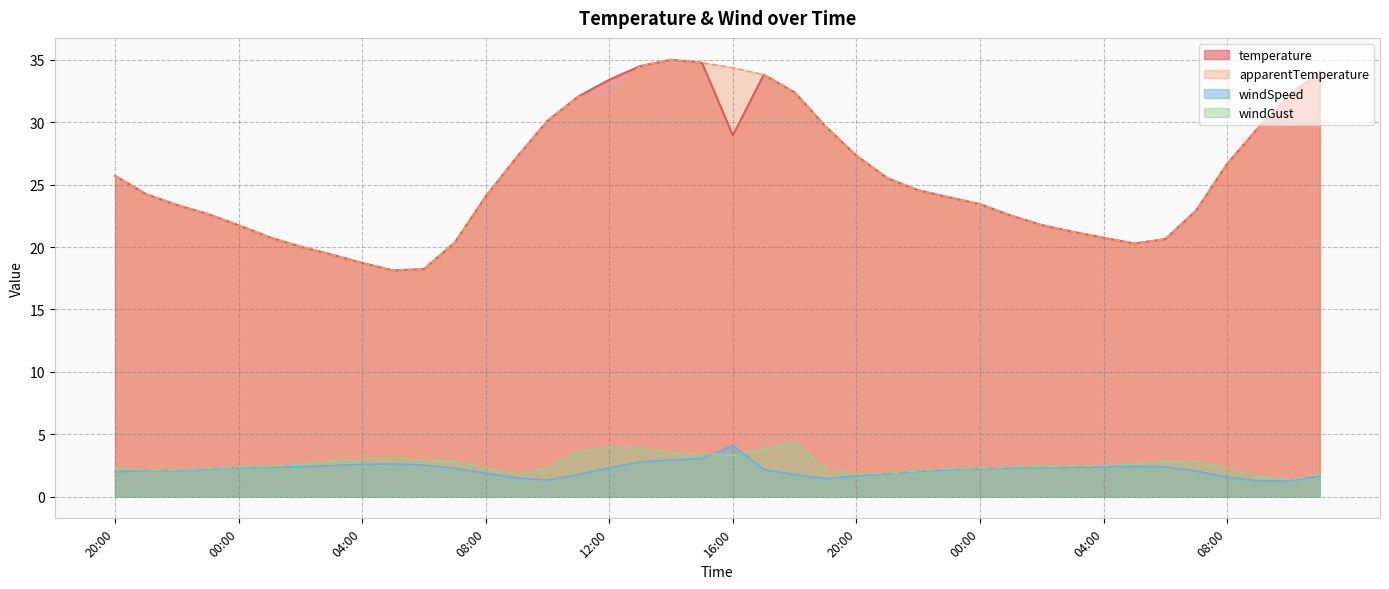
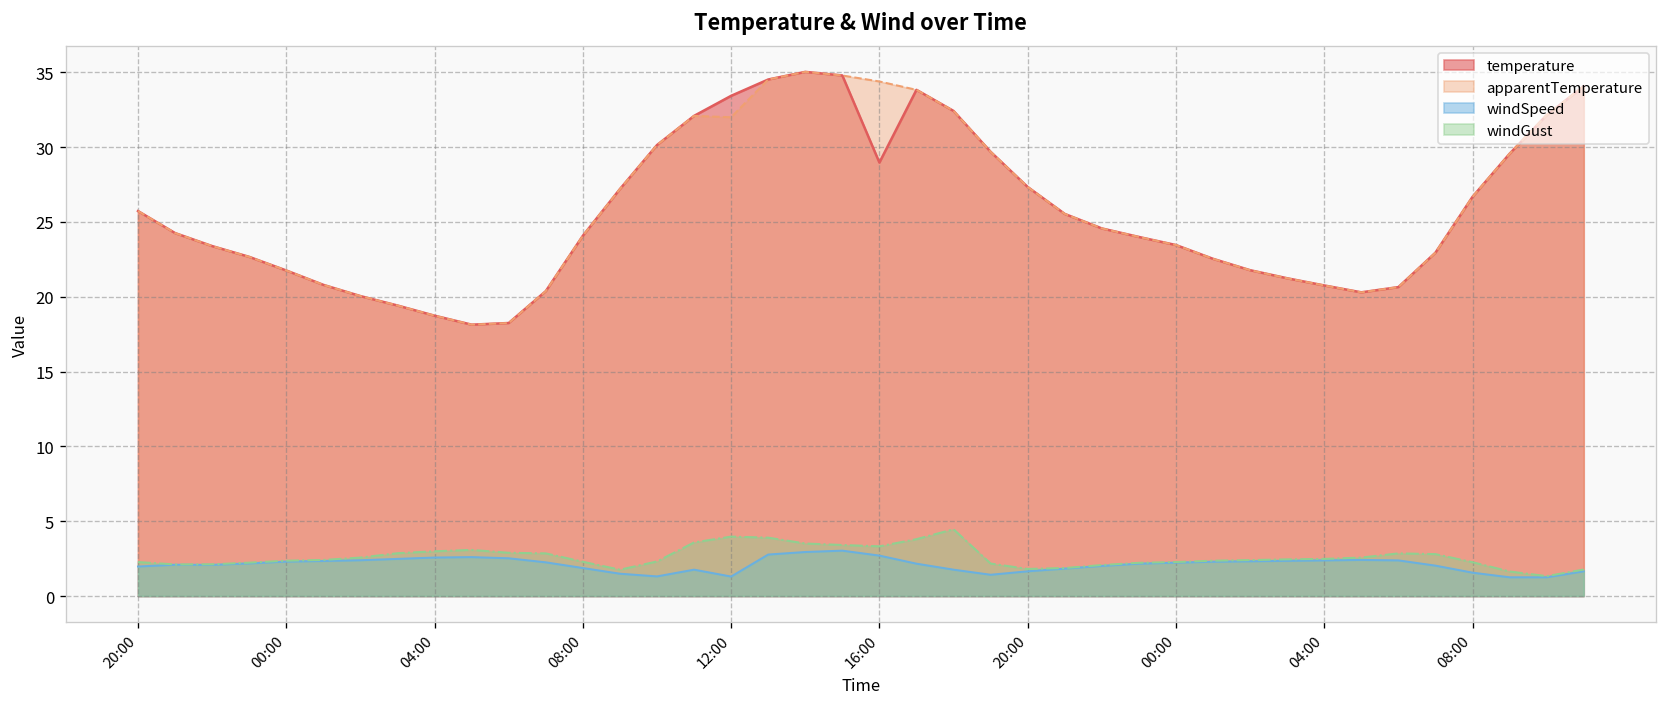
windSpeed, 12:00: 2.3 -> 1.3
windSpeed, 16:00: 4.1 -> 2.7
